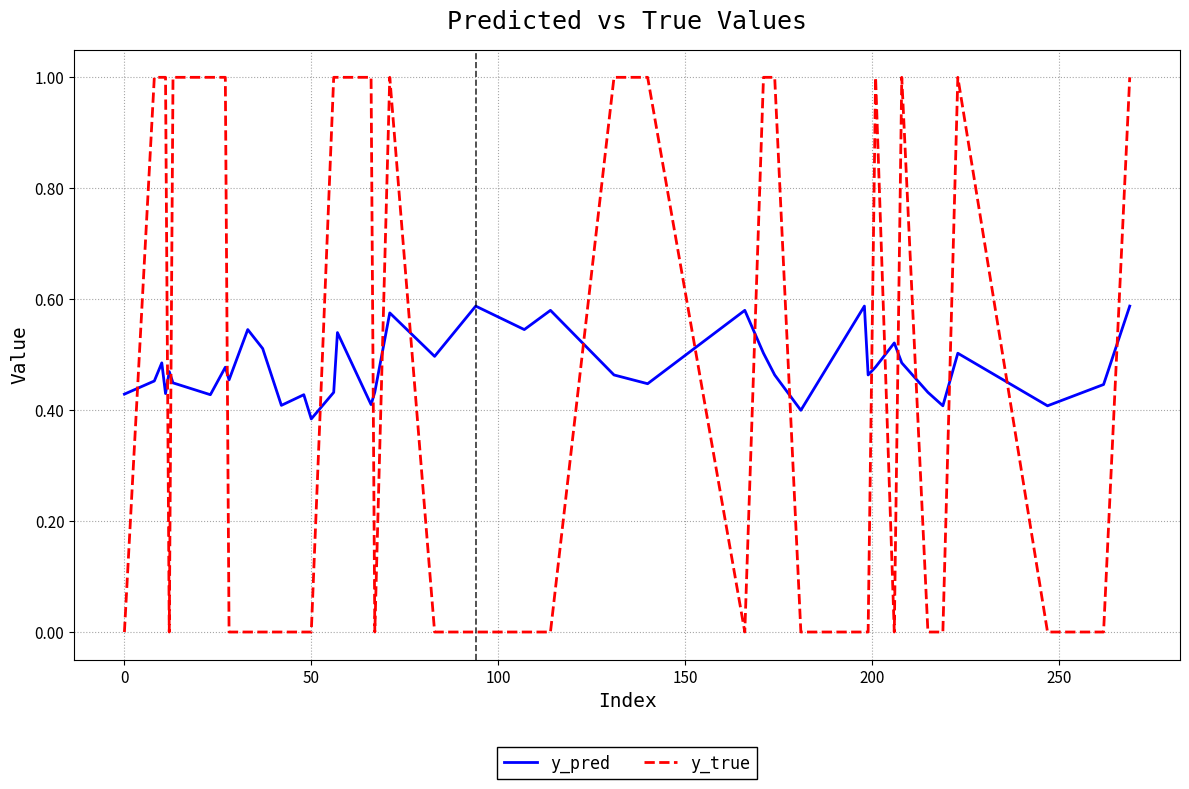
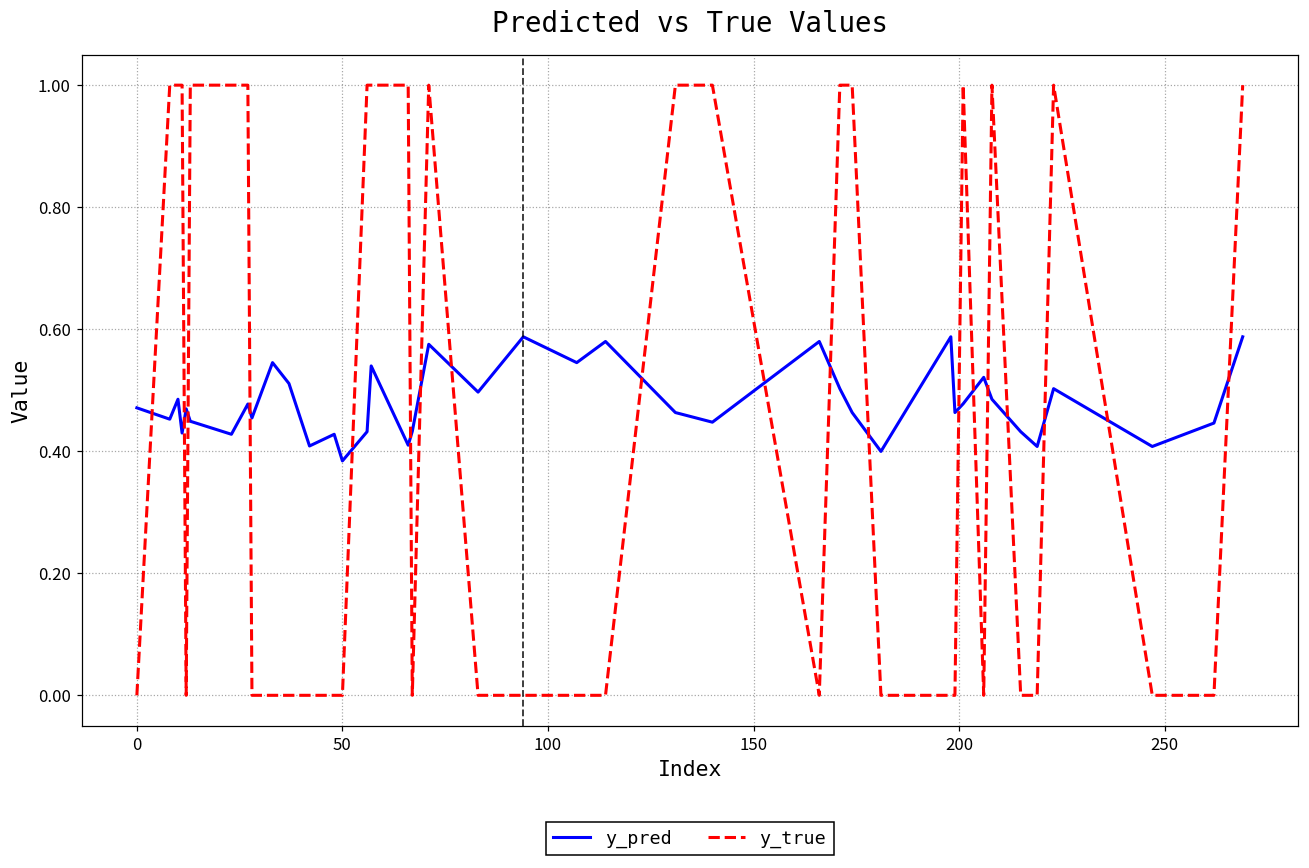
y_pred, 0: 0.43 -> 0.47
